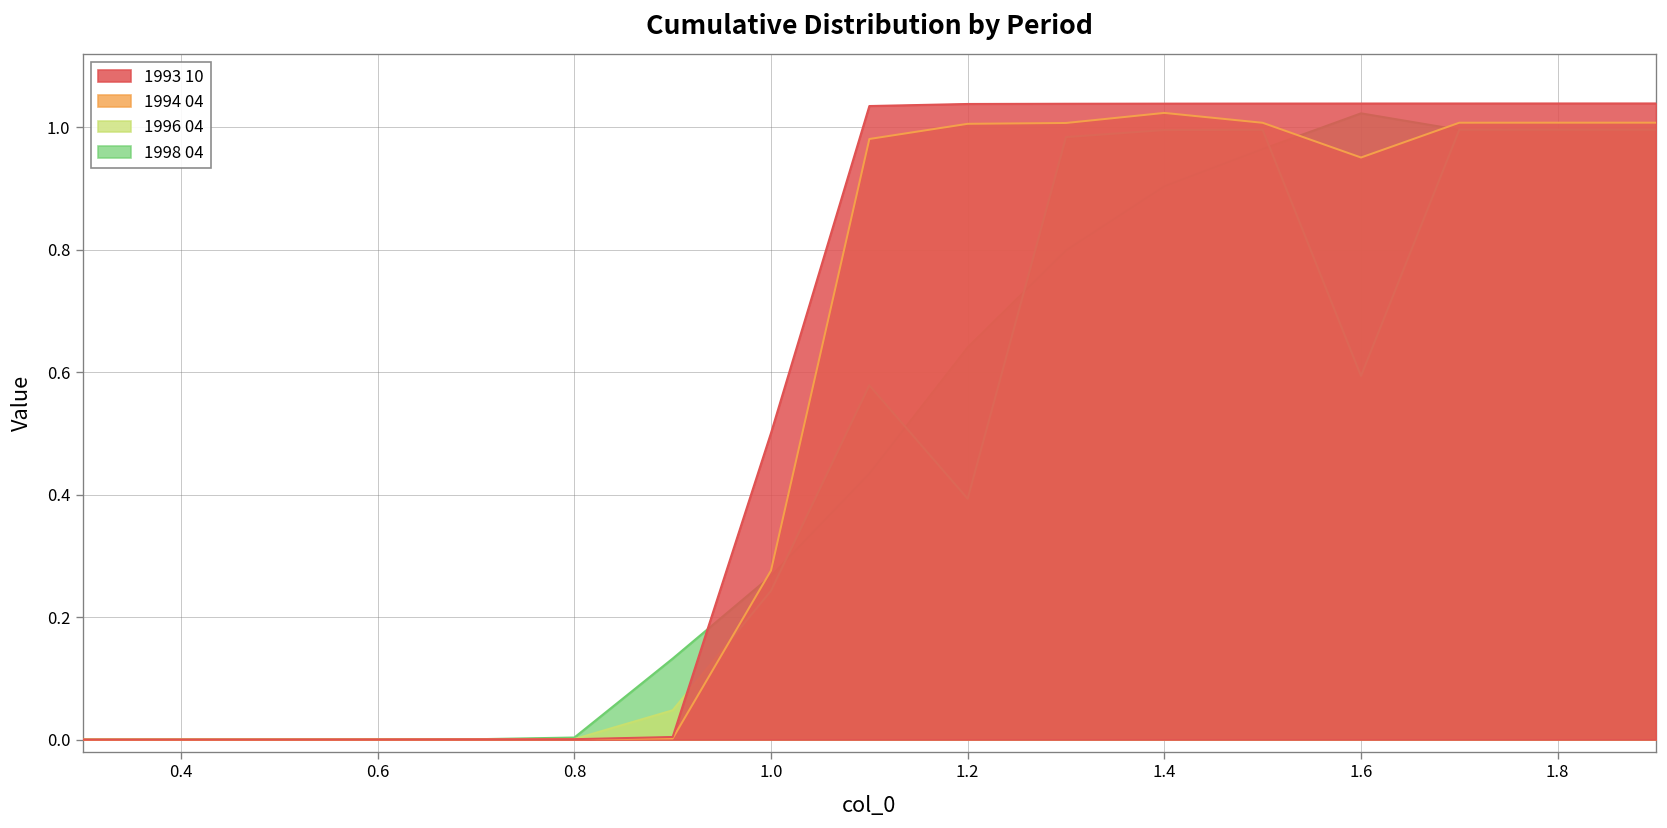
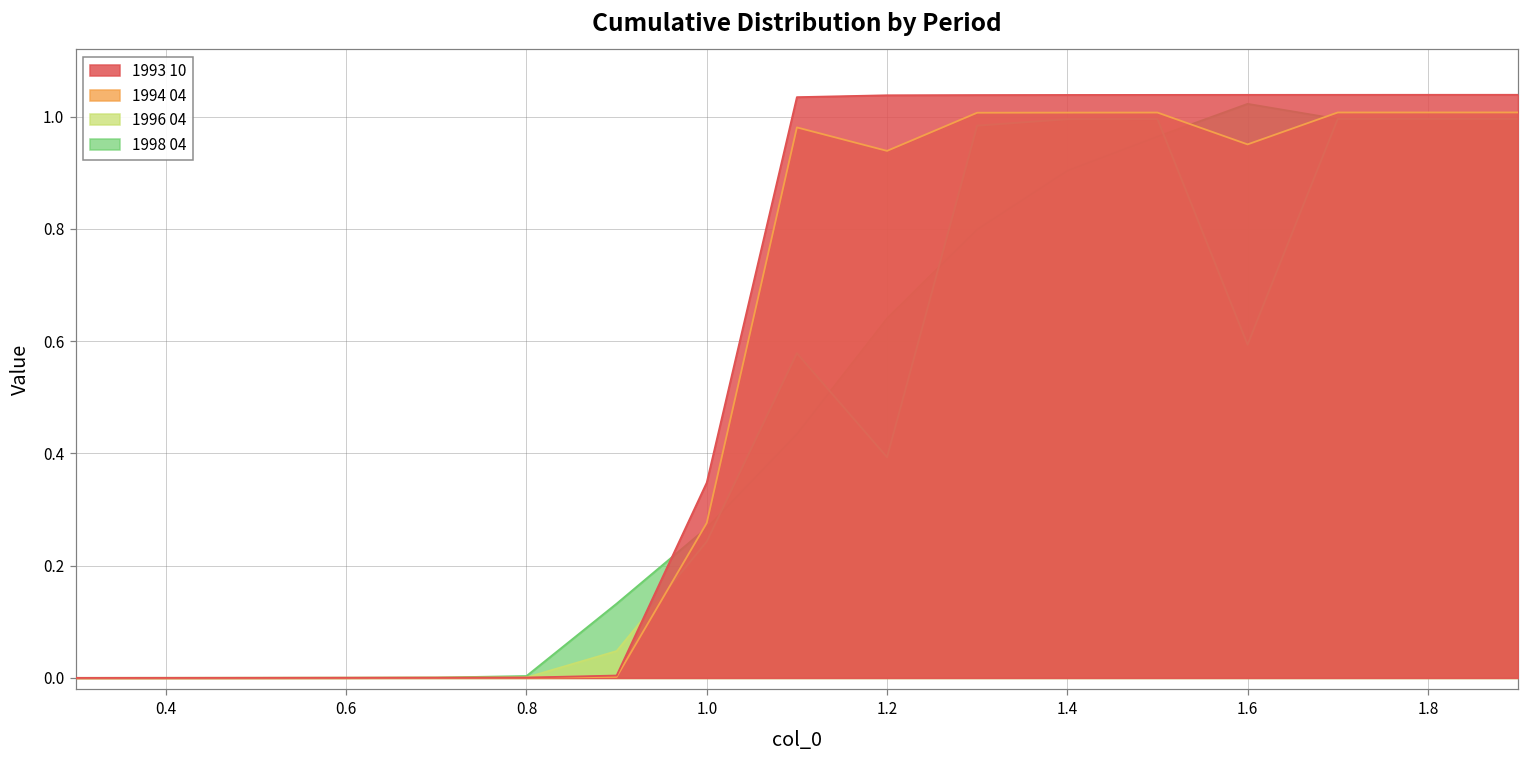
1993 10, 1.0: 0.50 -> 0.35
1994 04, 1.2: 1.01 -> 0.94
1994 04, 1.4: 1.02 -> 1.01
